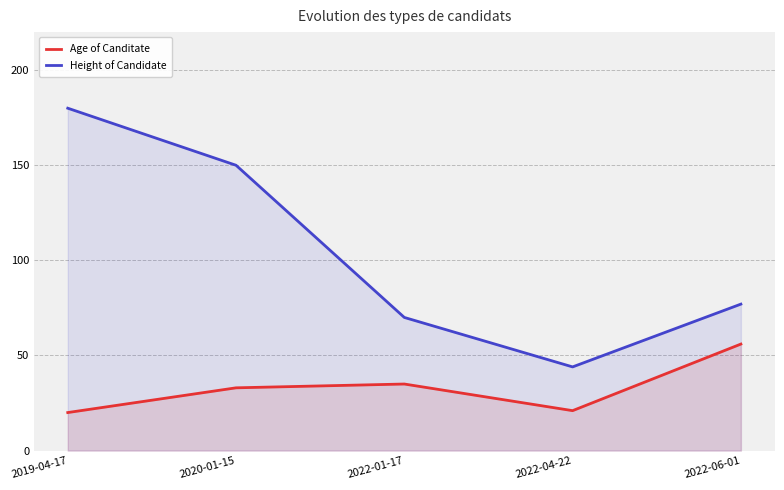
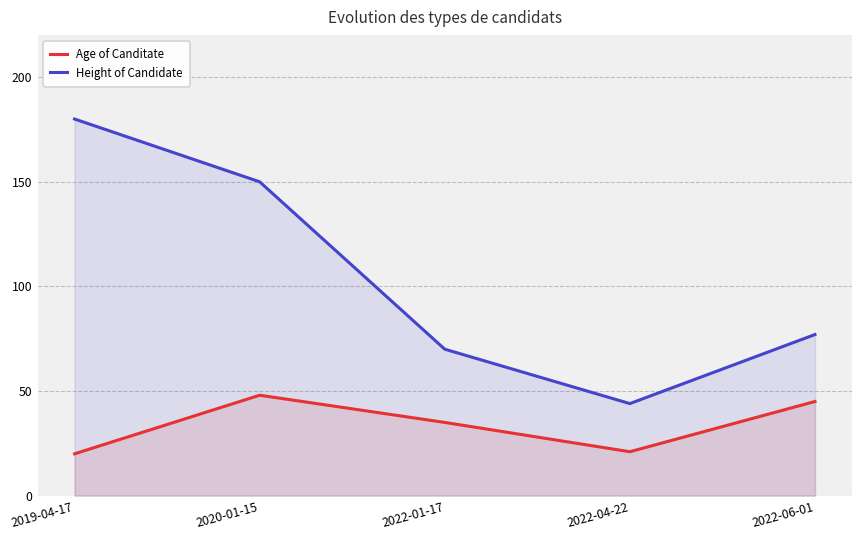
Age of Canditate, 2020-01-15: 33 -> 48
Age of Canditate, 2022-06-01: 56 -> 45
